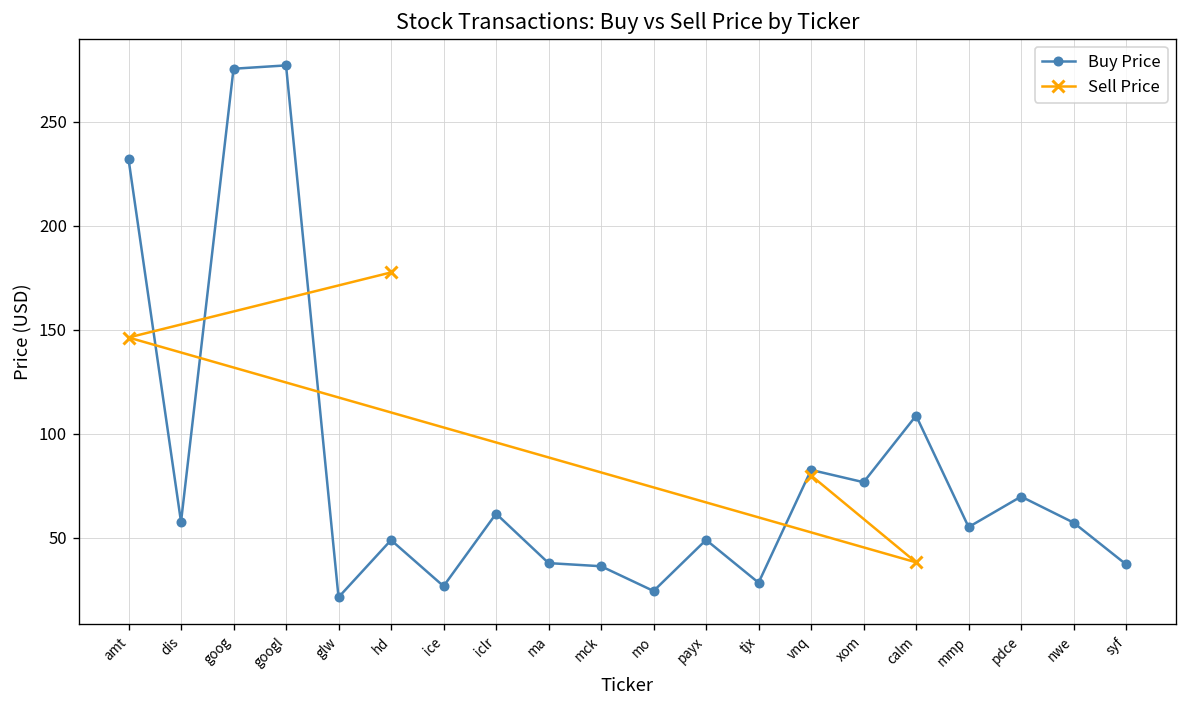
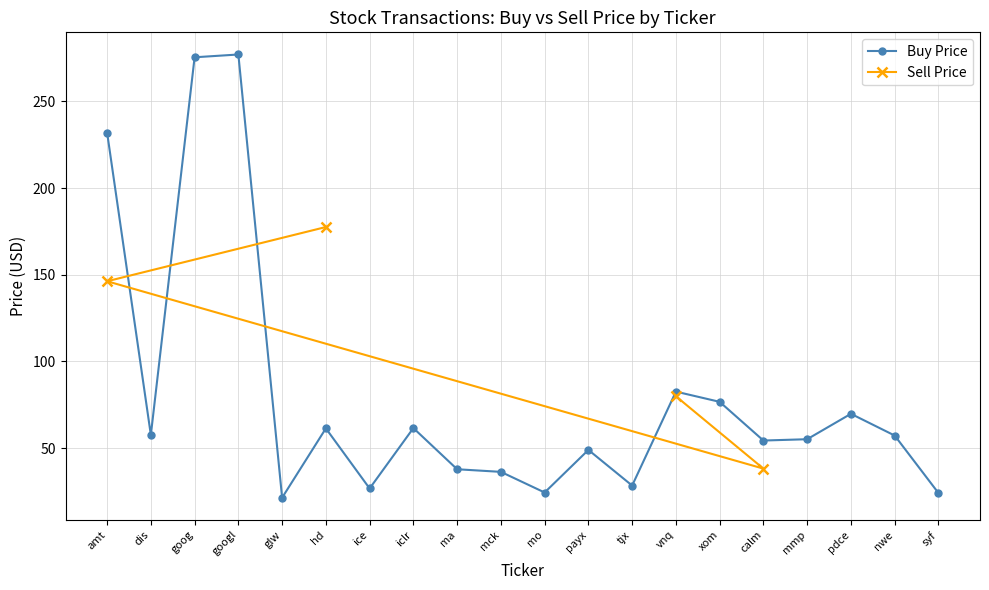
Buy Price, hd: 49 -> 61
Buy Price, calm: 109 -> 54
Buy Price, syf: 37 -> 24
